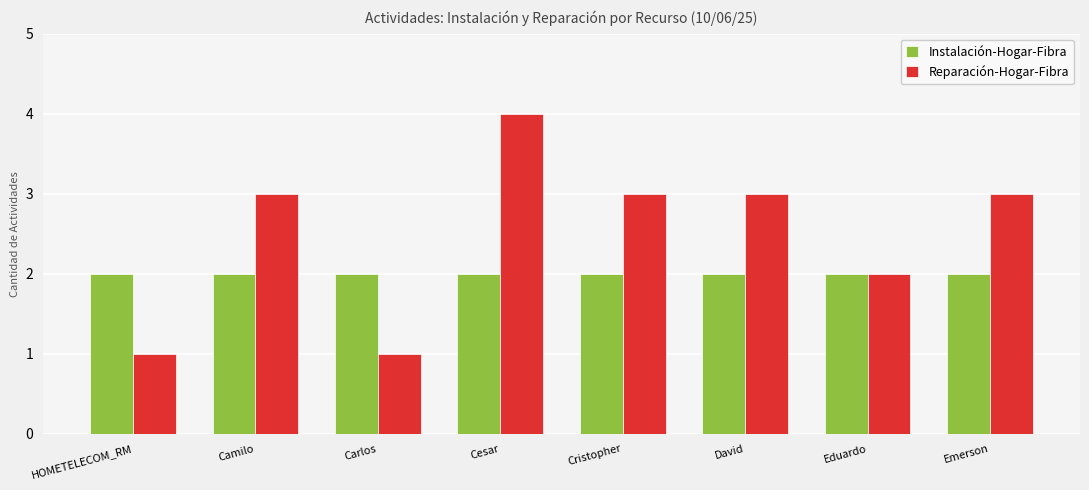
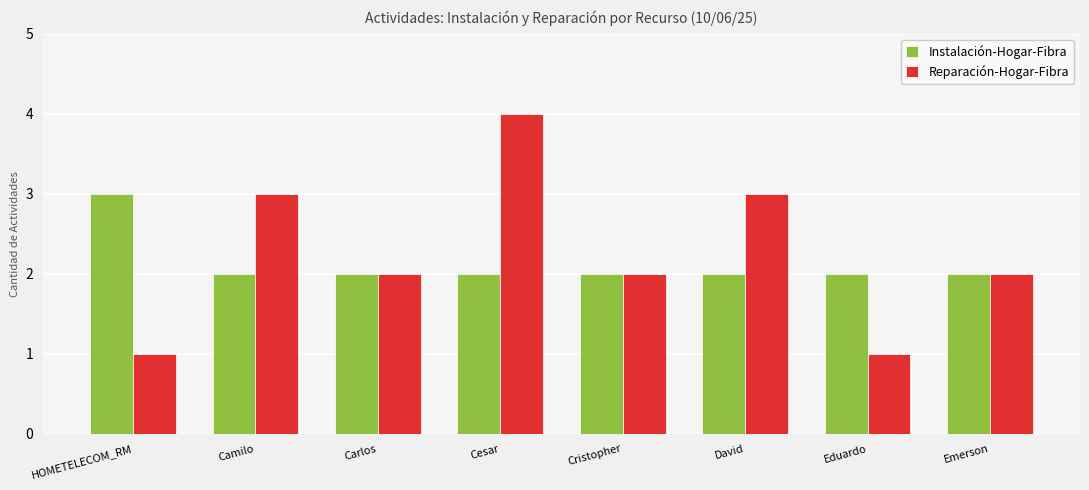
Instalación-Hogar-Fibra, HOMETELECOM_RM: 2 -> 3
Reparación-Hogar-Fibra, Carlos: 1 -> 2
Reparación-Hogar-Fibra, Cristopher: 3 -> 2
Reparación-Hogar-Fibra, Eduardo: 2 -> 1
Reparación-Hogar-Fibra, Emerson: 3 -> 2
